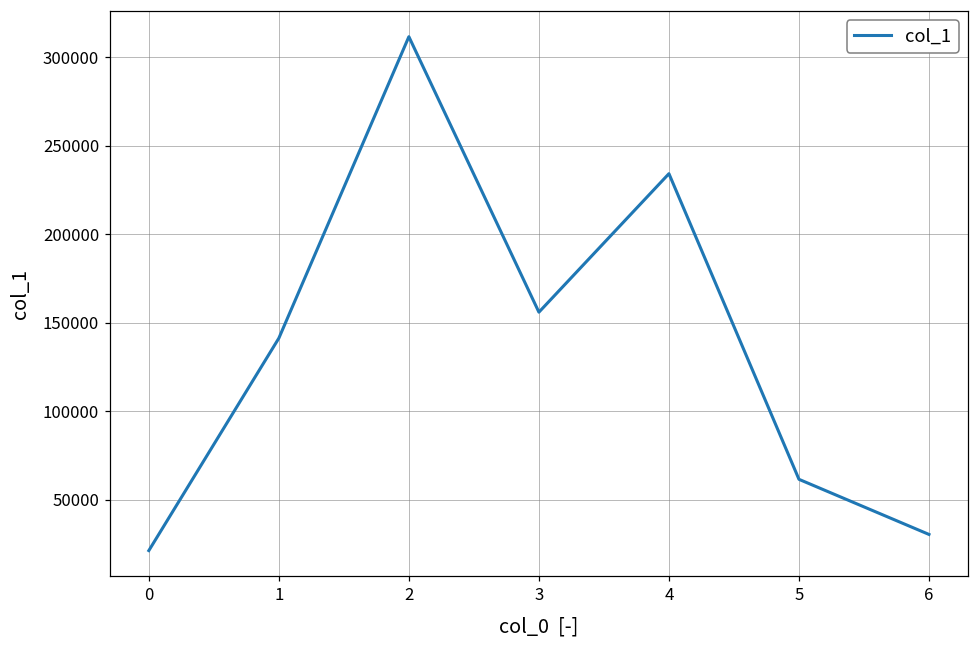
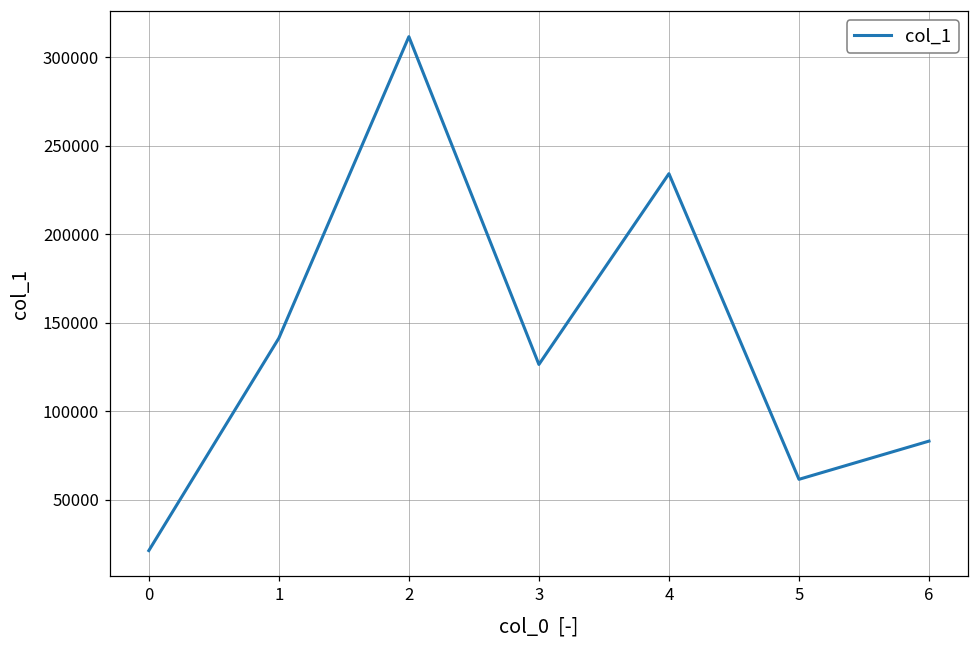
3: 156000 -> 126000
6: 30000 -> 83000
